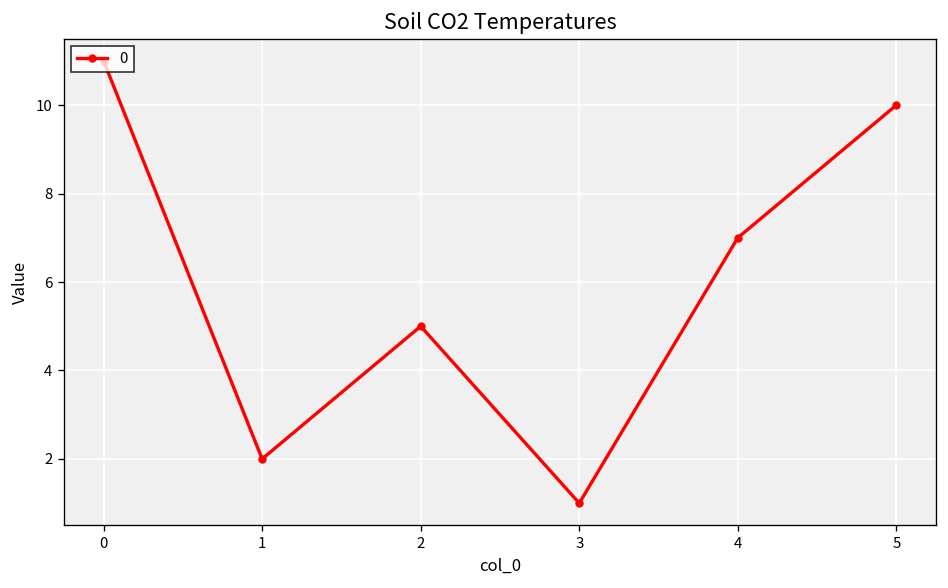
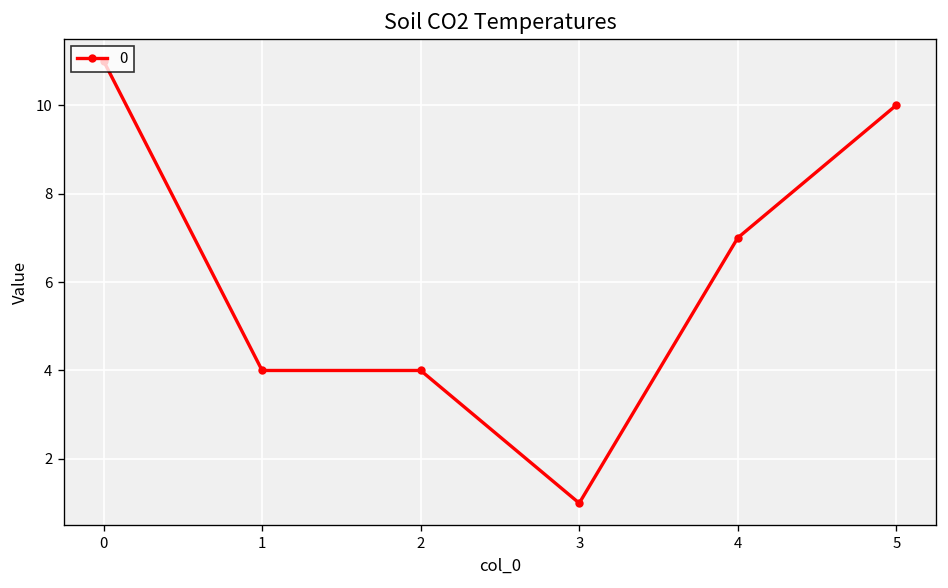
1: 2 -> 4
2: 5 -> 4
